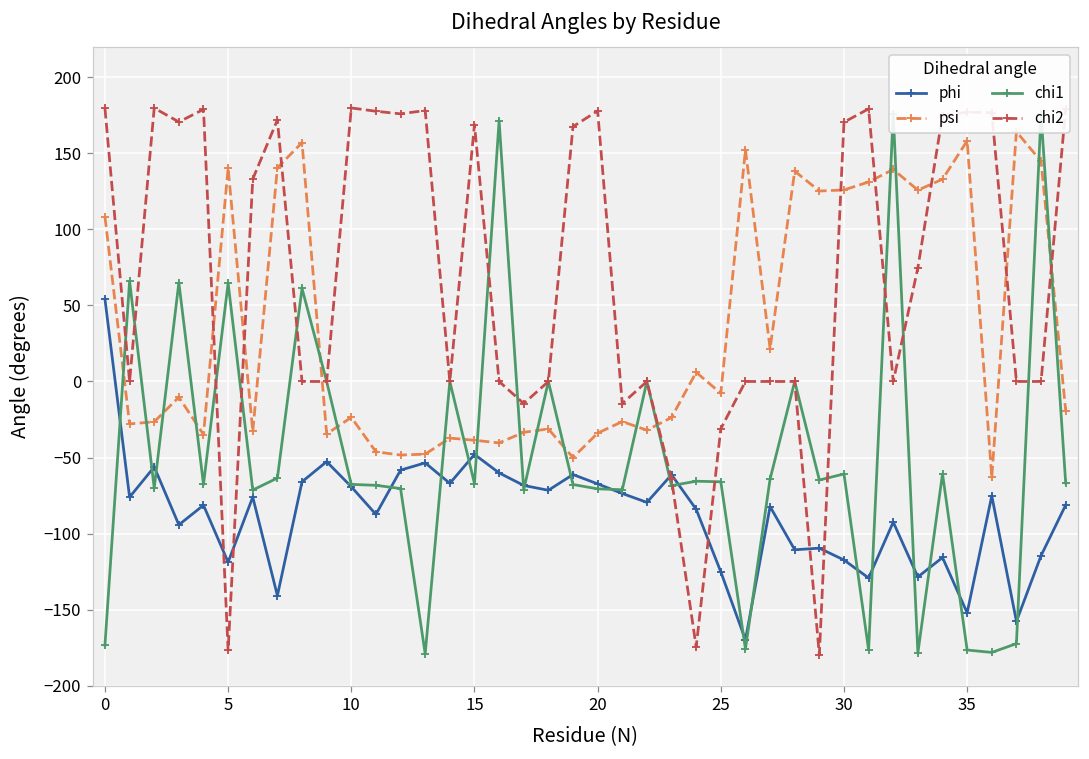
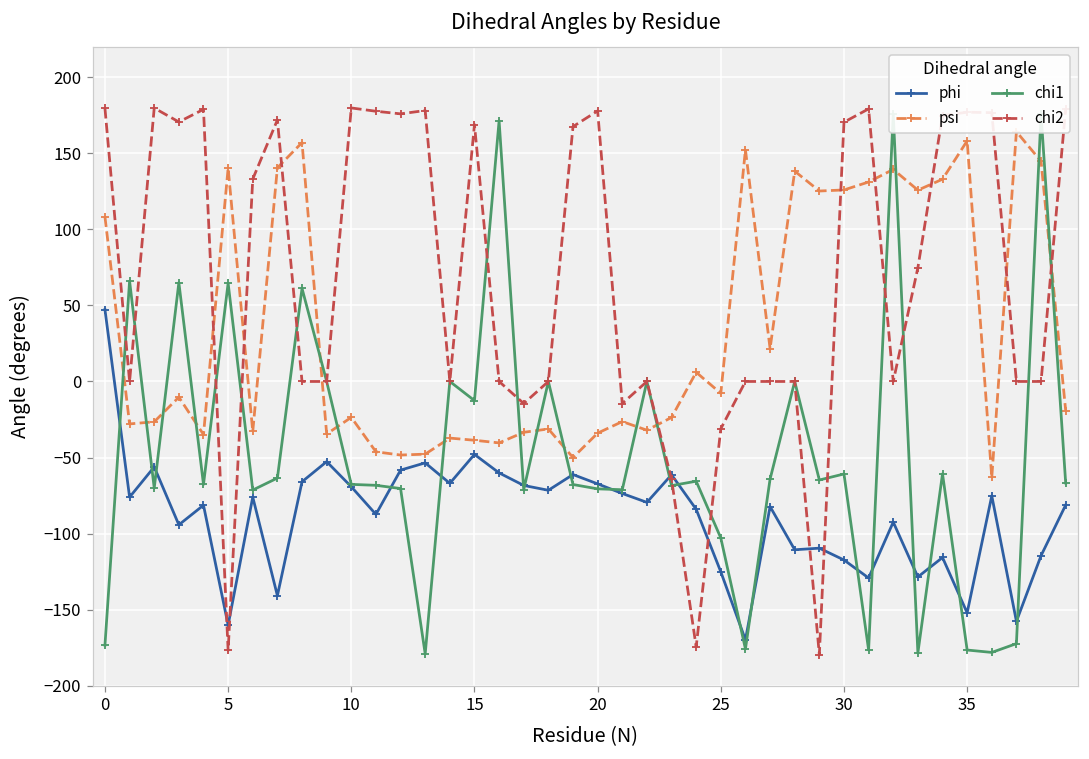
phi, 0: 54 -> 47
phi, 5: -119 -> -160
chi1, 15: -67 -> -13
chi1, 25: -66 -> -103
